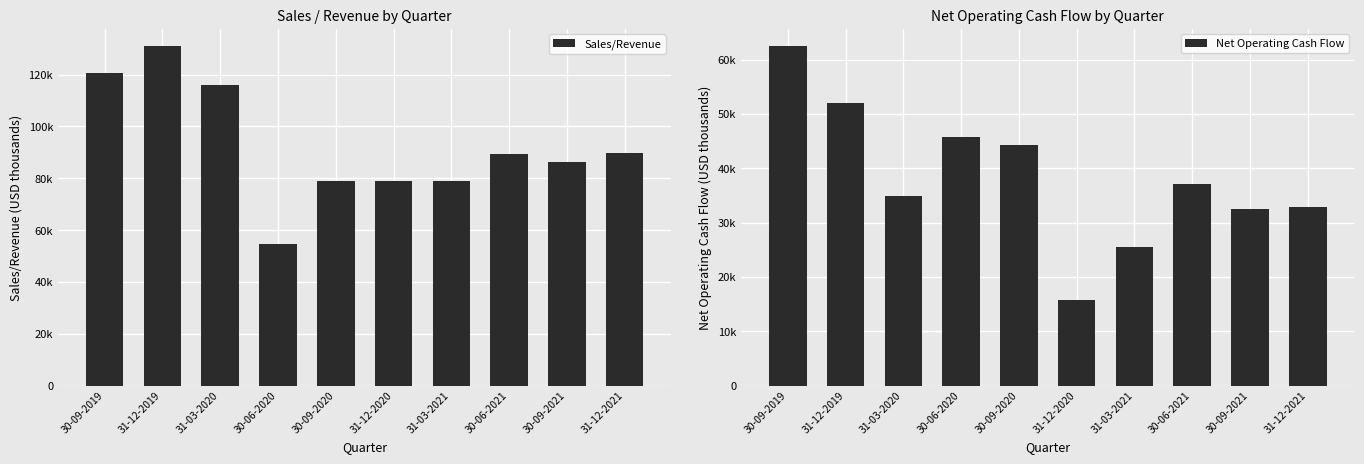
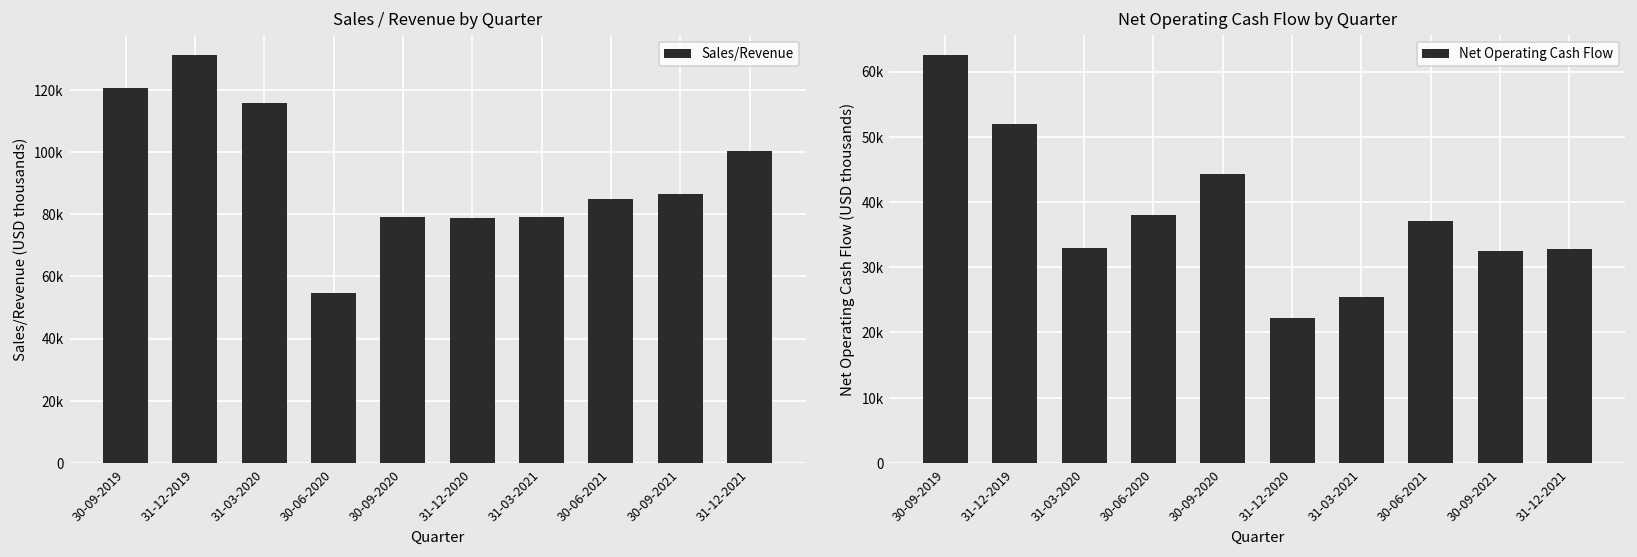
Sales / Revenue by Quarter, 30-06-2021: 89000 -> 85000
Sales / Revenue by Quarter, 31-12-2021: 90000 -> 100000
Net Operating Cash Flow by Quarter, 31-03-2020: 35000 -> 33000
Net Operating Cash Flow by Quarter, 30-06-2020: 46000 -> 38000
Net Operating Cash Flow by Quarter, 31-12-2020: 16000 -> 22000
